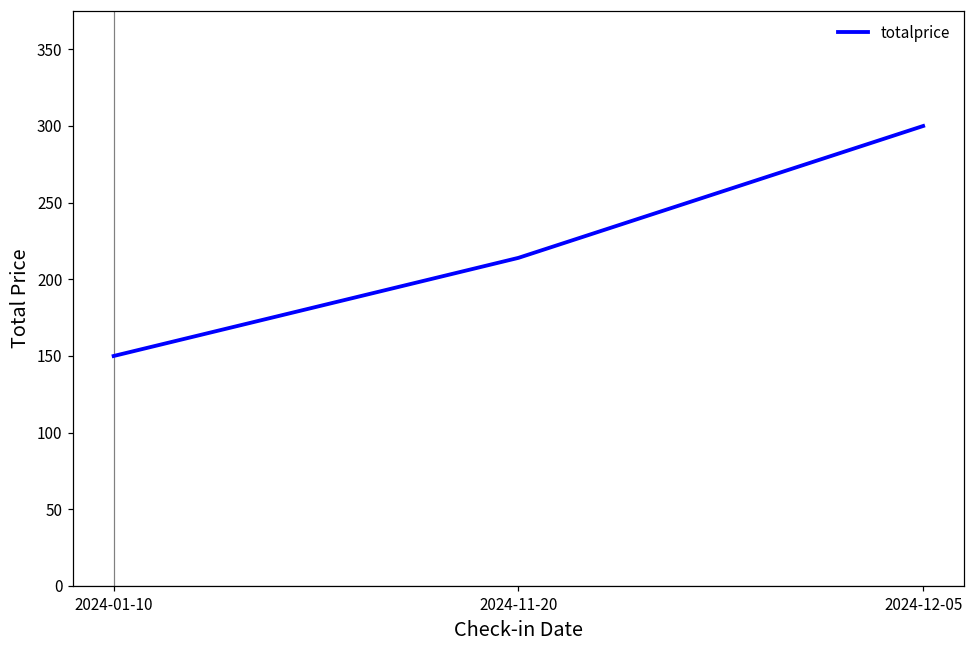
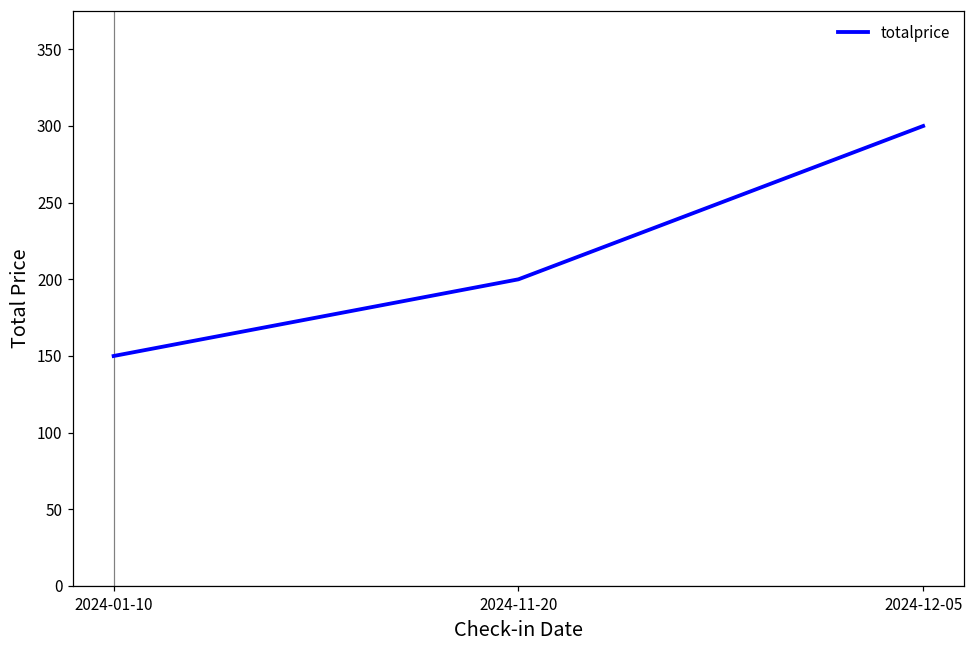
2024-11-20: 214 -> 200
